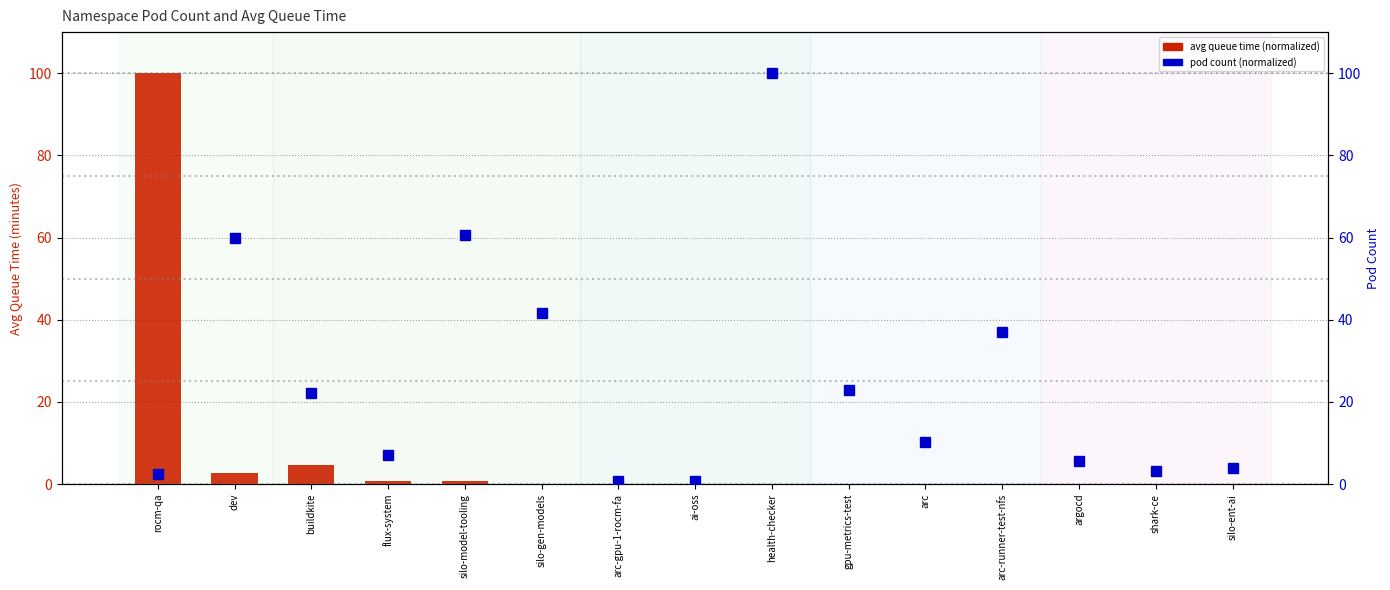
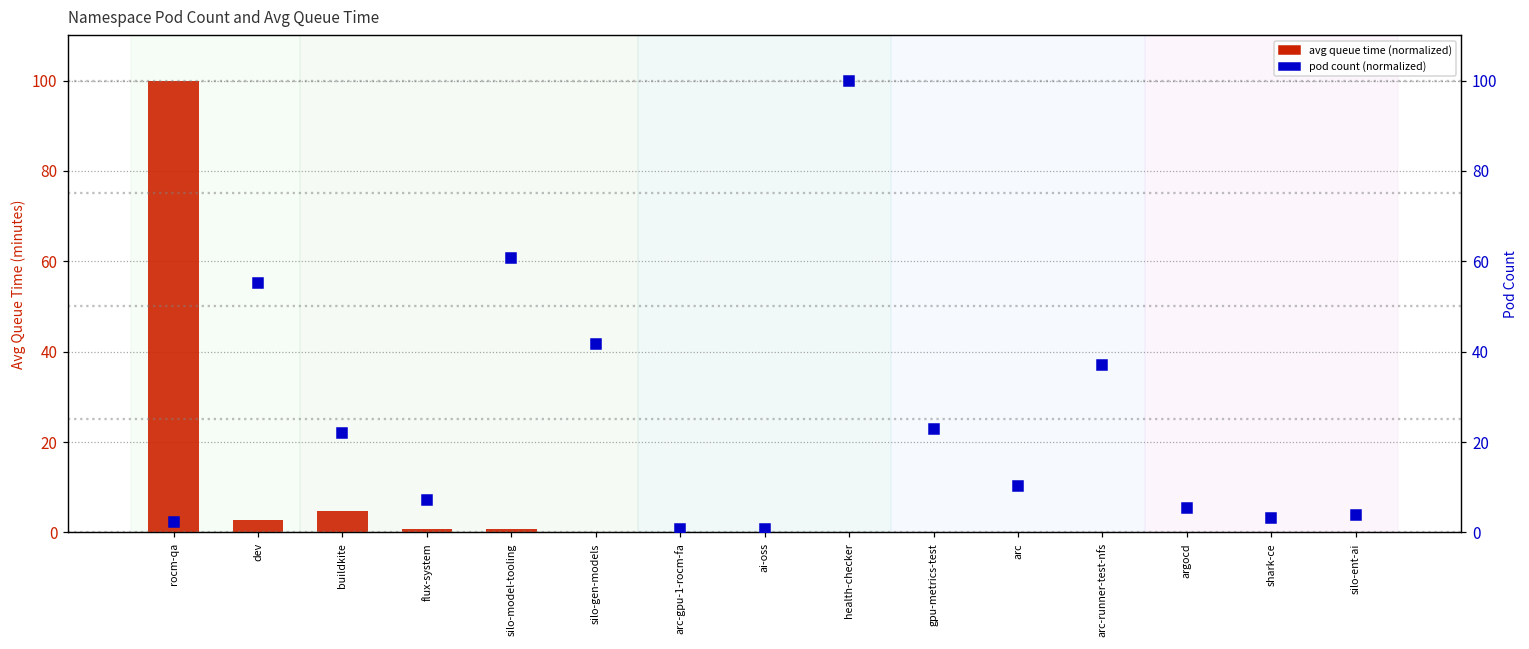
pod count (normalized), dev: 60 -> 55
